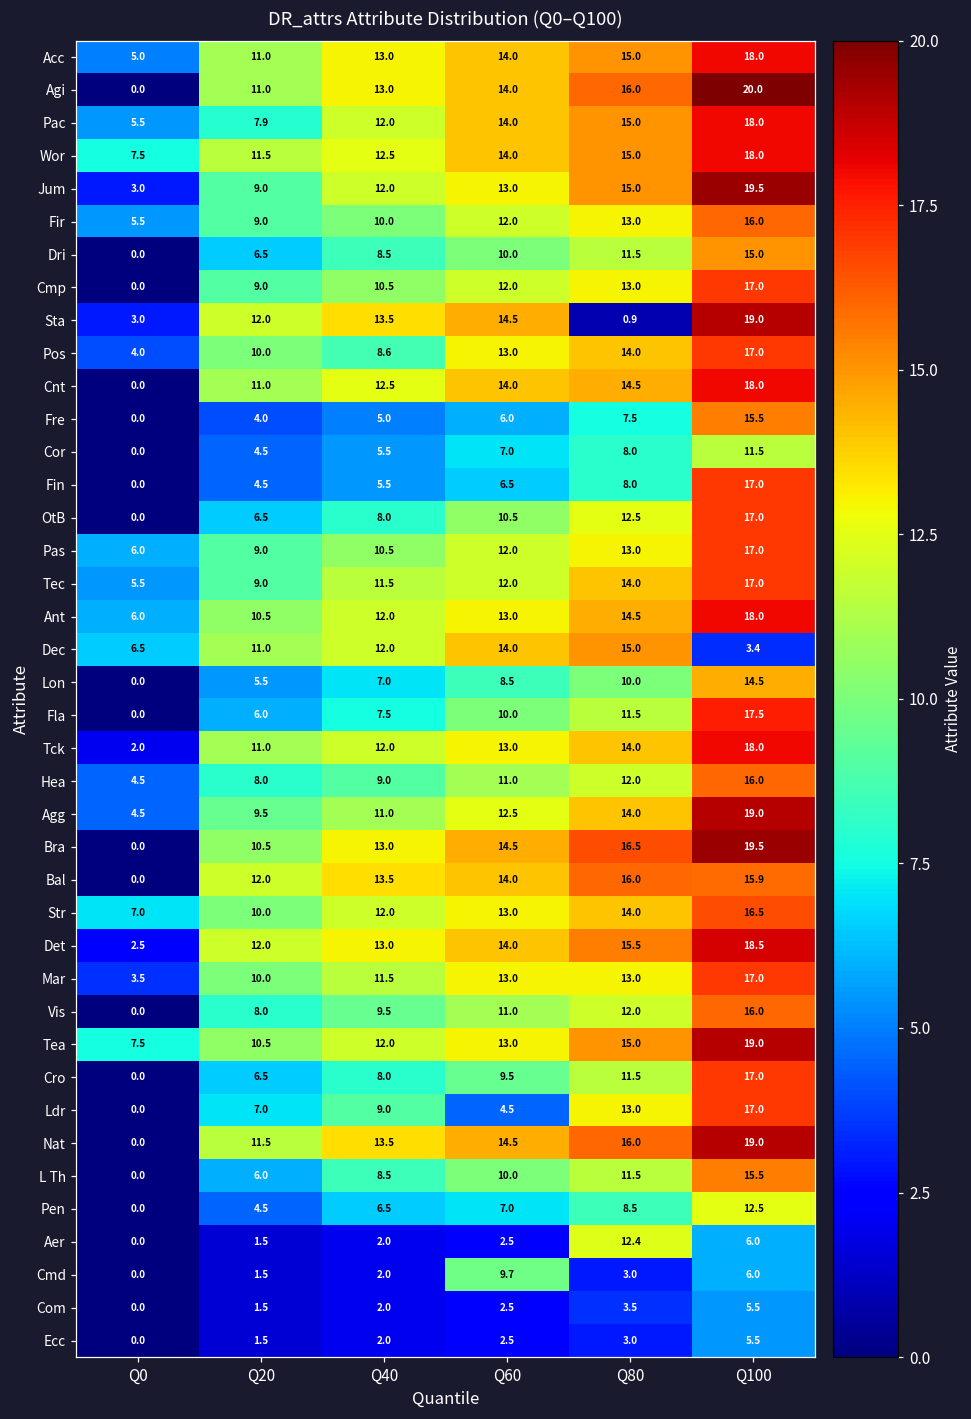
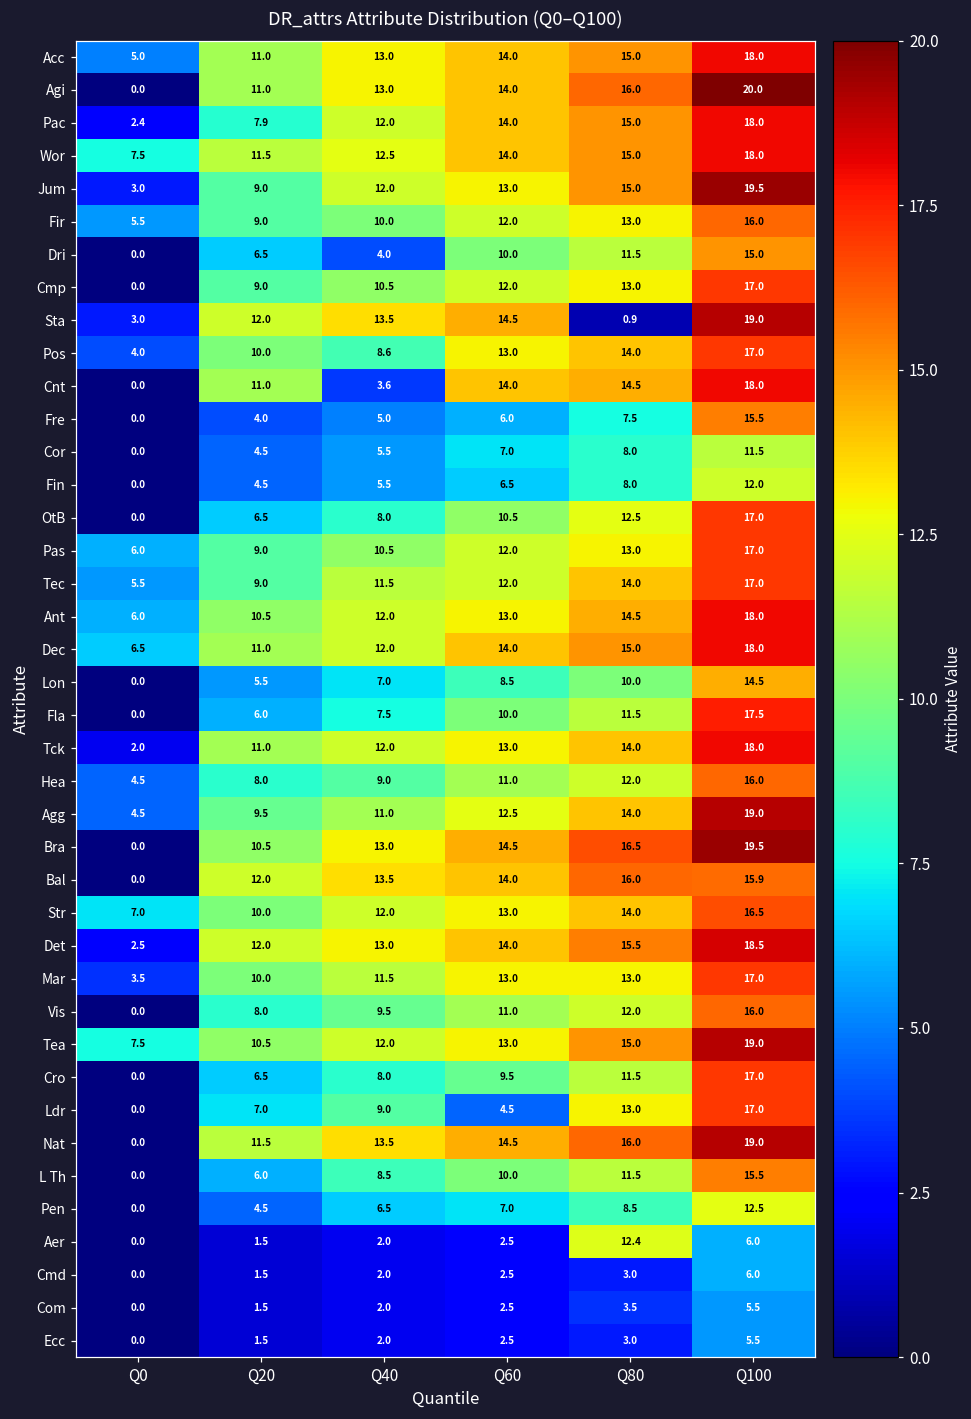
Pac, Q0: 5.5 -> 2.4
Dri, Q40: 8.5 -> 4.0
Cnt, Q40: 12.5 -> 3.6
Fin, Q100: 17.0 -> 12.0
Dec, Q100: 3.4 -> 18.0
Cmd, Q60: 9.7 -> 2.5
